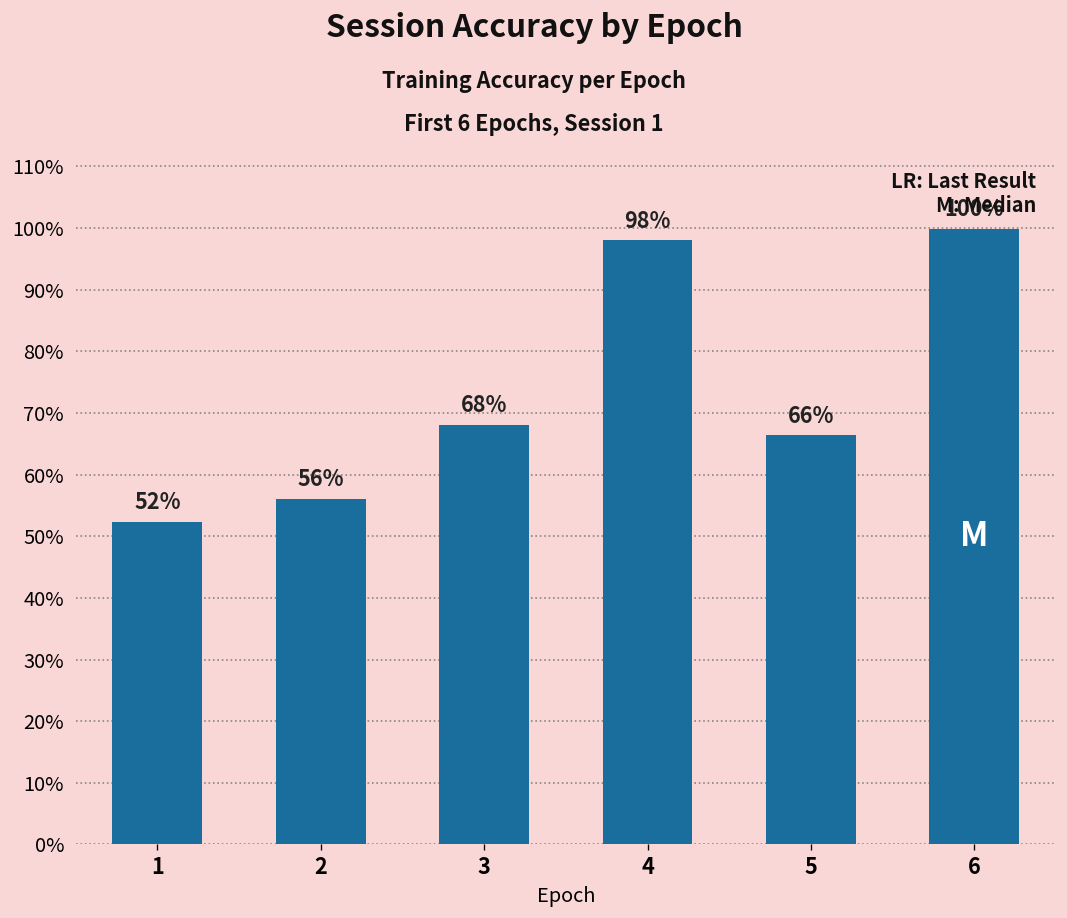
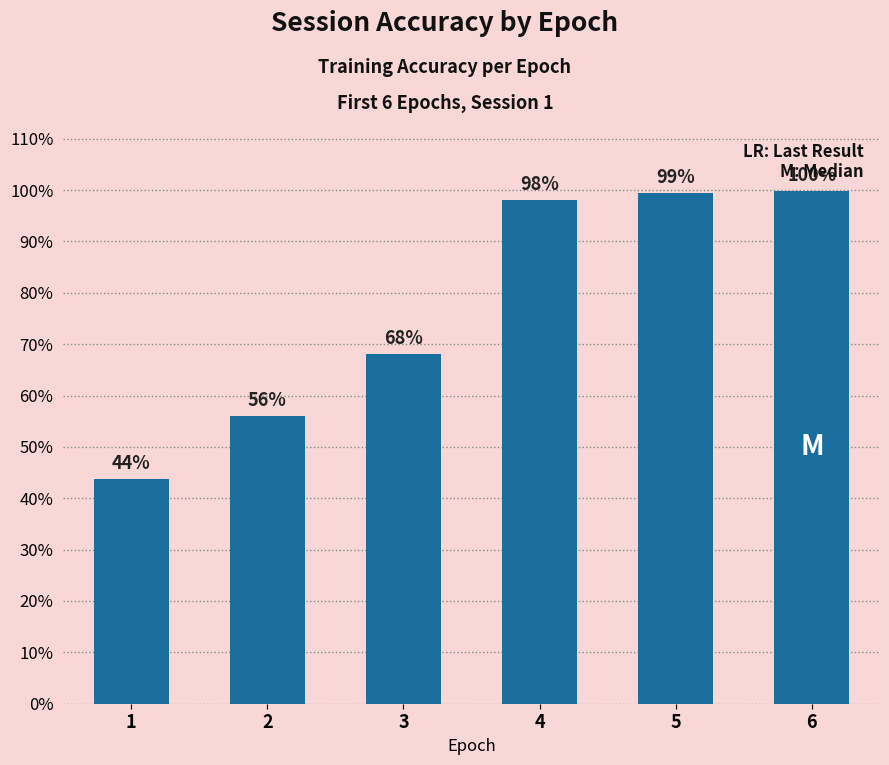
1: 52% -> 44%
5: 66% -> 99%
